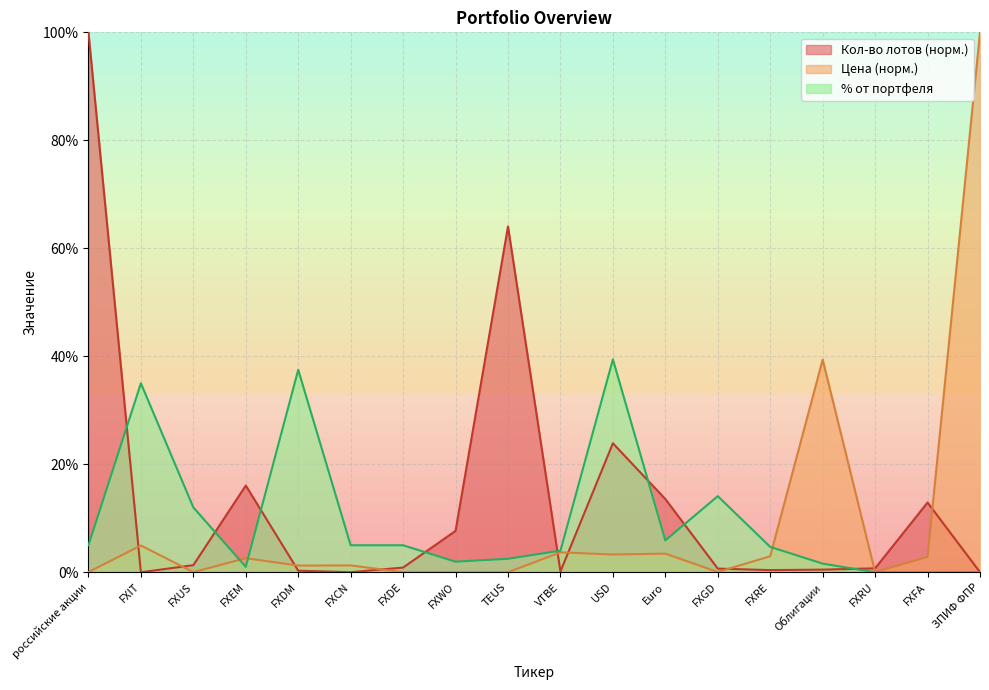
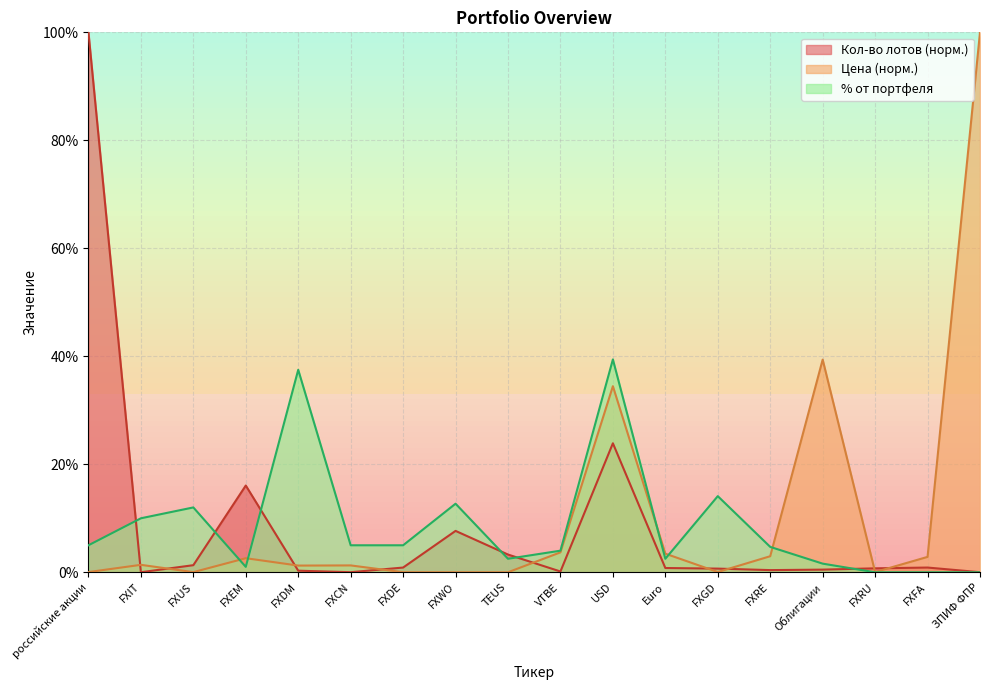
Цена (норм.), FXIT: 5% -> 1%
% от портфеля, FXIT: 35% -> 10%
% от портфеля, FXWO: 2% -> 13%
Кол-во лотов (норм.), TEUS: 64% -> 3%
Цена (норм.), USD: 3% -> 34%
Кол-во лотов (норм.), Euro: 14% -> 1%
% от портфеля, Euro: 6% -> 3%
Кол-во лотов (норм.), FXFA: 13% -> 1%
